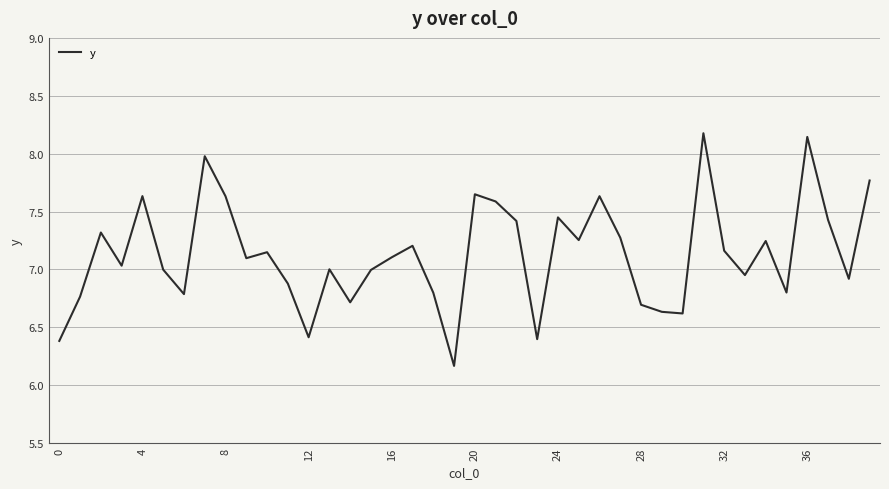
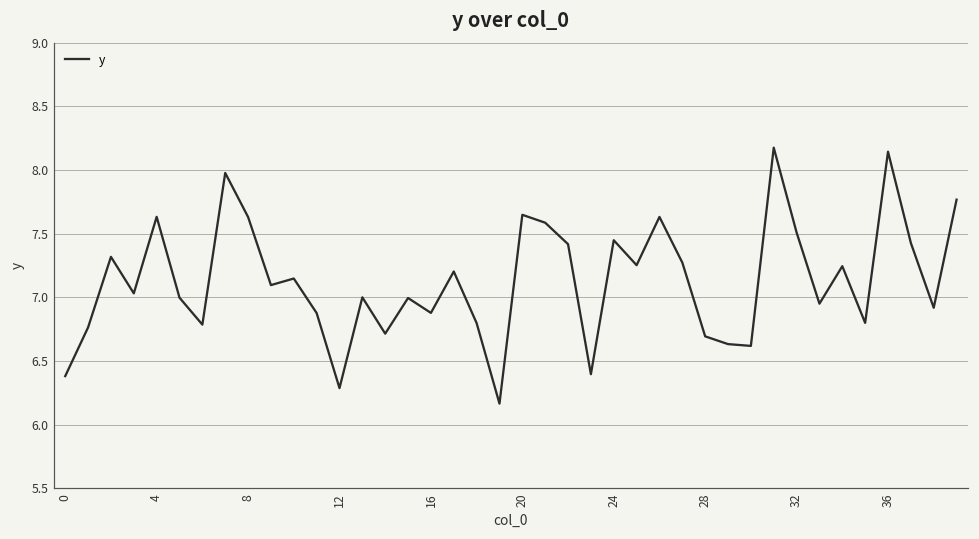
12: 6.41 -> 6.29
16: 7.10 -> 6.88
32: 7.16 -> 7.51
